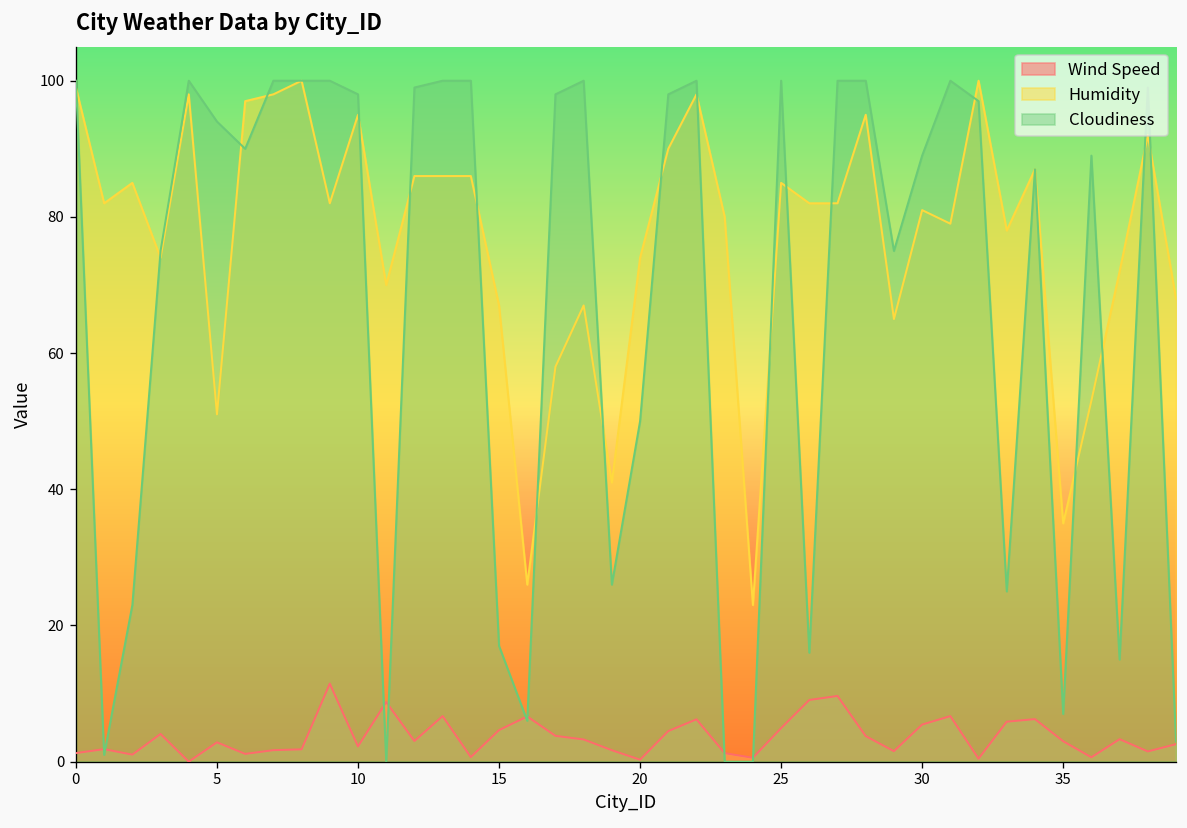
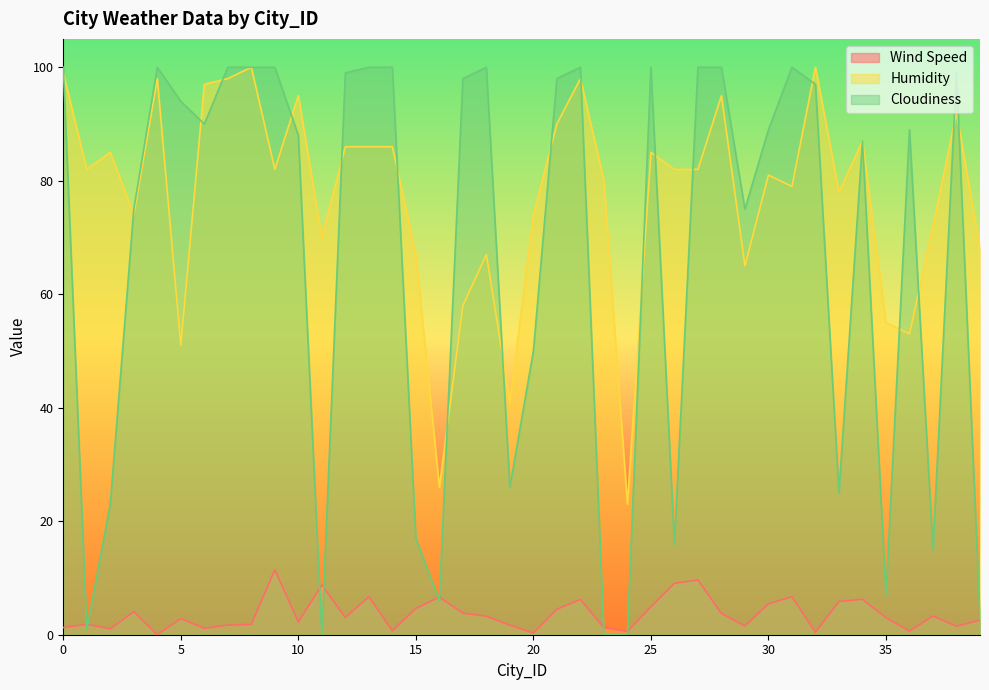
Cloudiness, 10: 98 -> 88
Humidity, 35: 35 -> 55
